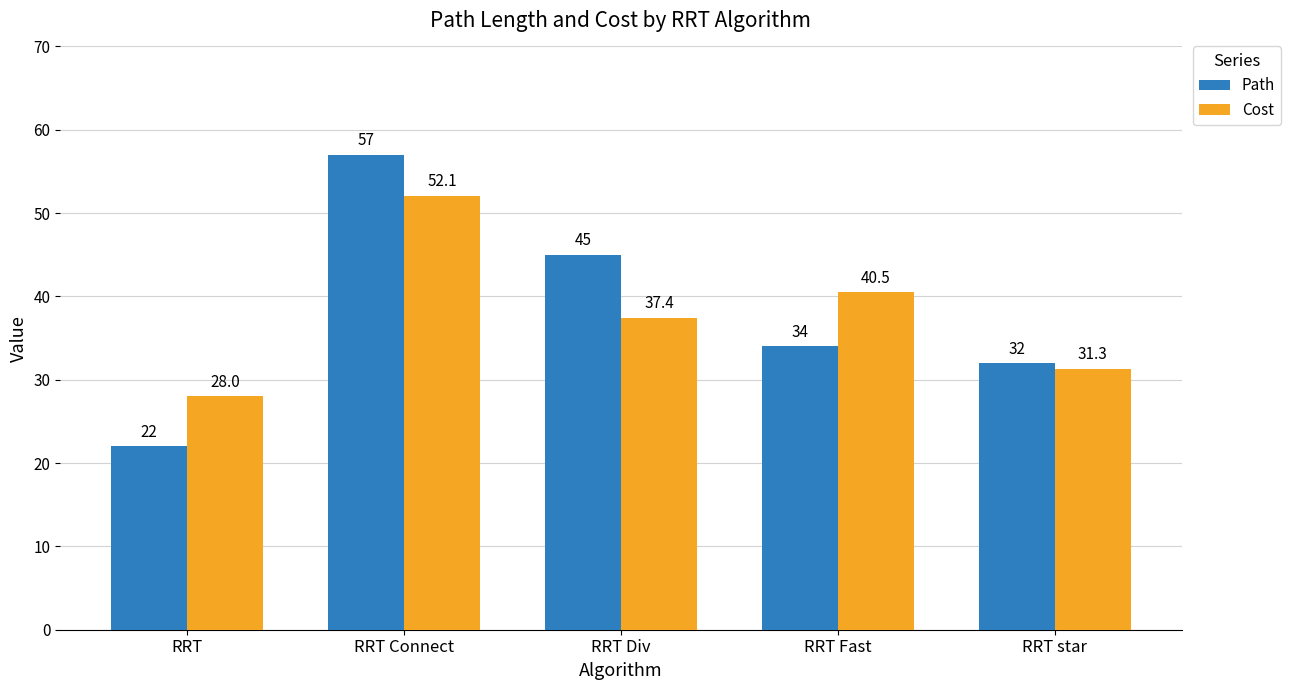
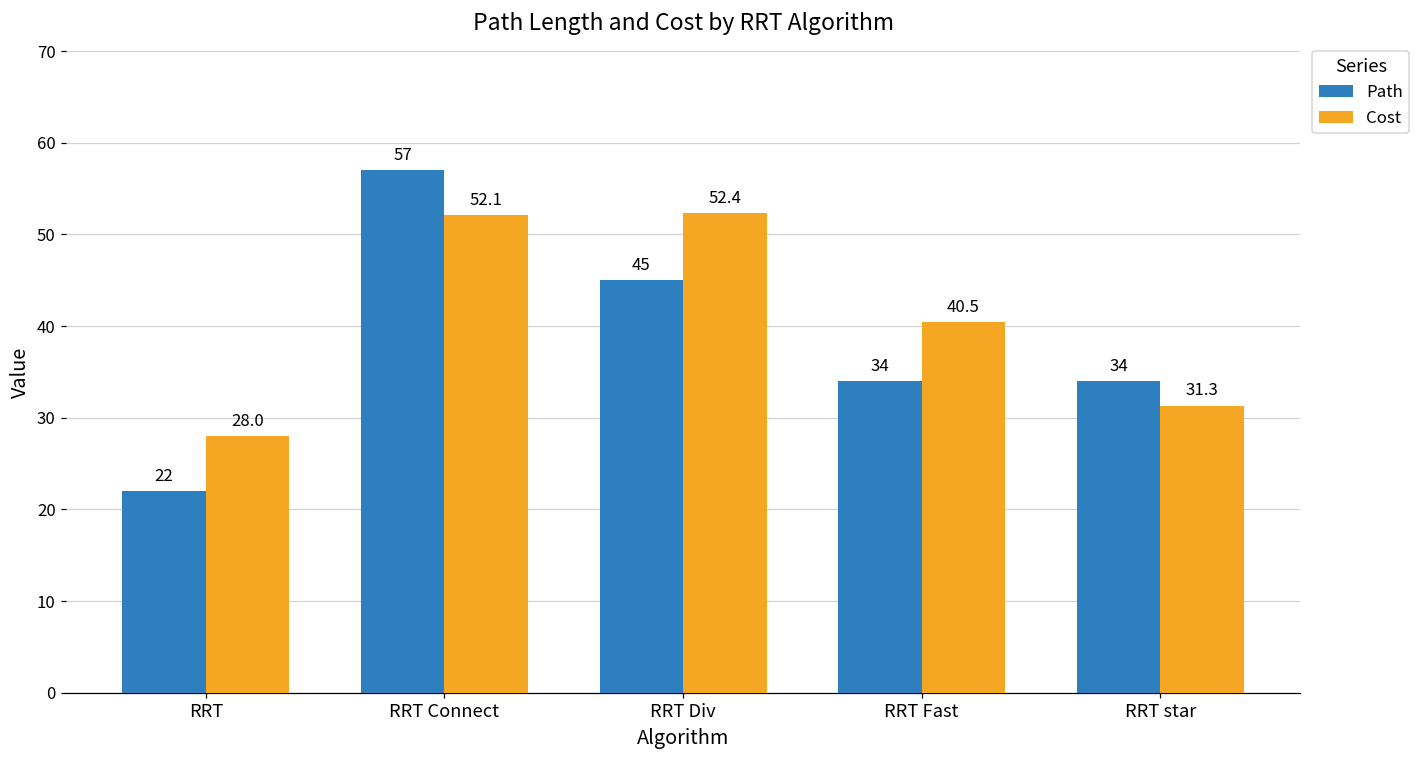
Cost, RRT Div: 37.4 -> 52.4
Path, RRT star: 32 -> 34
